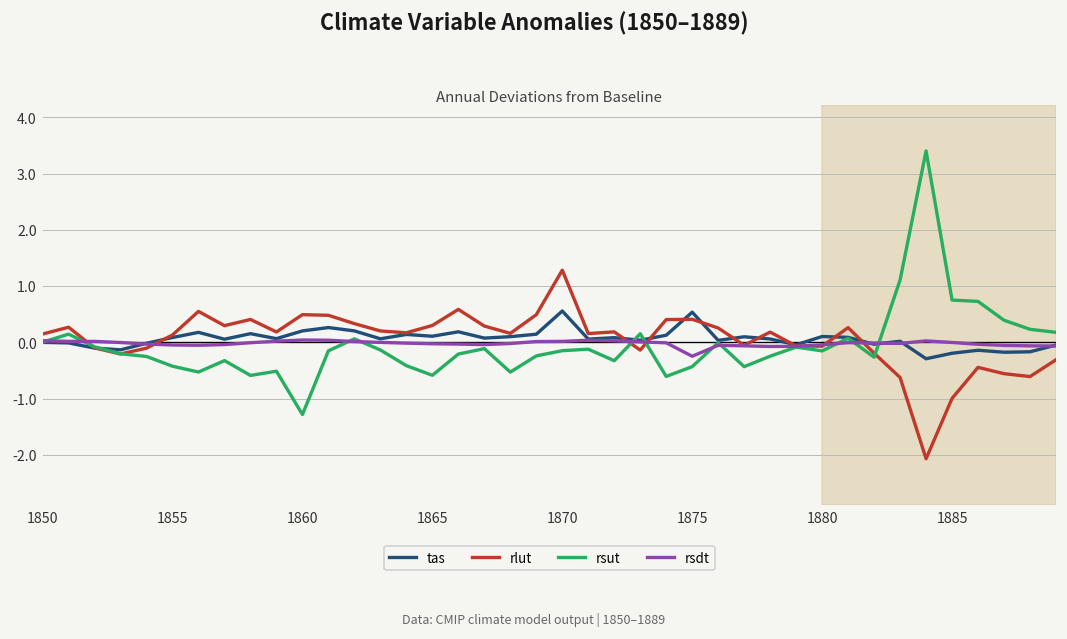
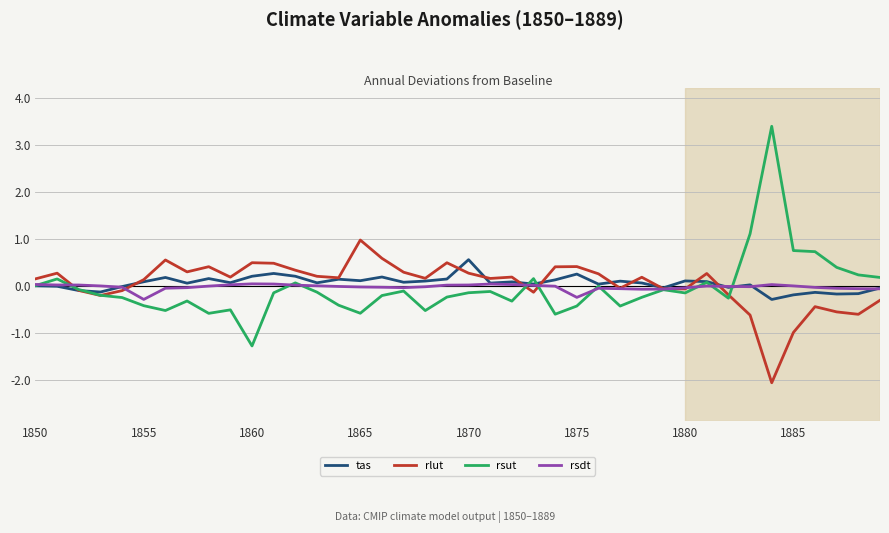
rsdt, 1855: 0.0 -> -0.3
rlut, 1865: 0.3 -> 1.0
rlut, 1870: 1.3 -> 0.3
tas, 1875: 0.5 -> 0.3
